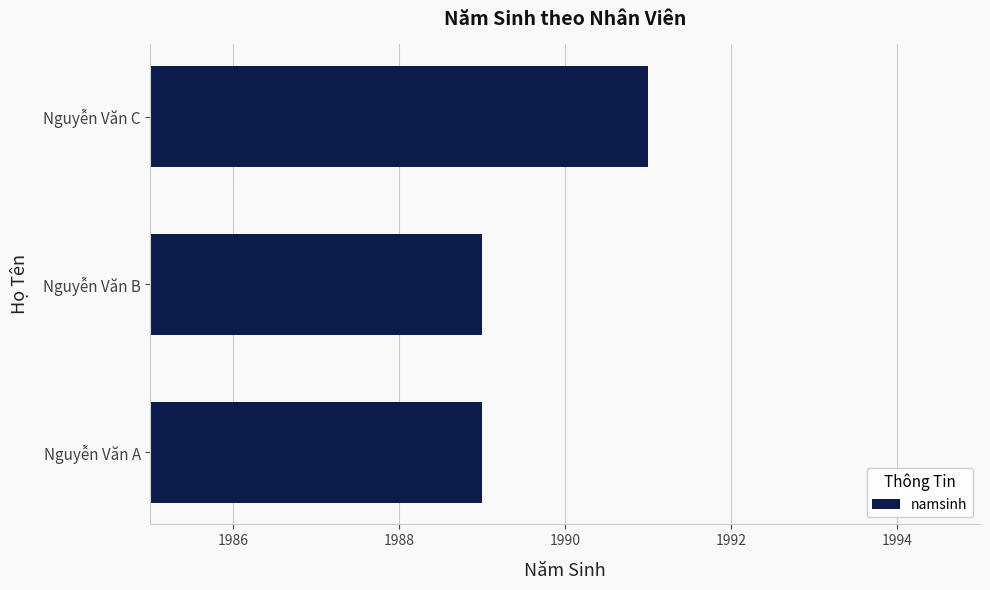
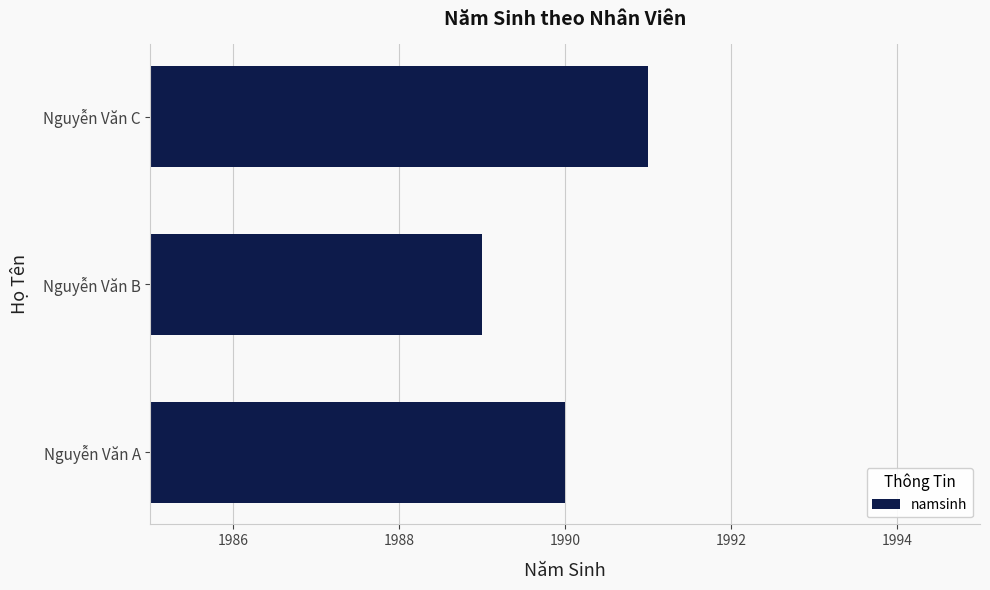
Nguyễn Văn A: 1989 -> 1990
